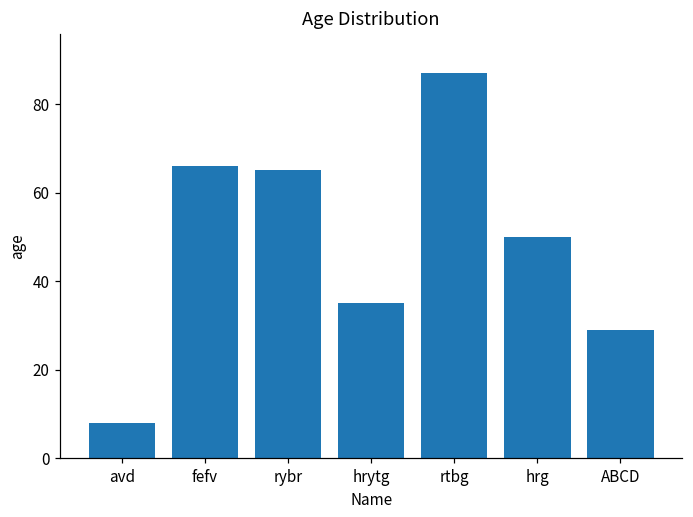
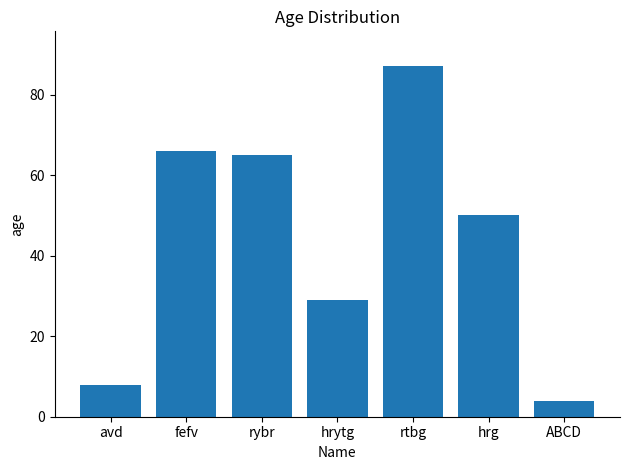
hrytg: 35 -> 29
ABCD: 29 -> 4
